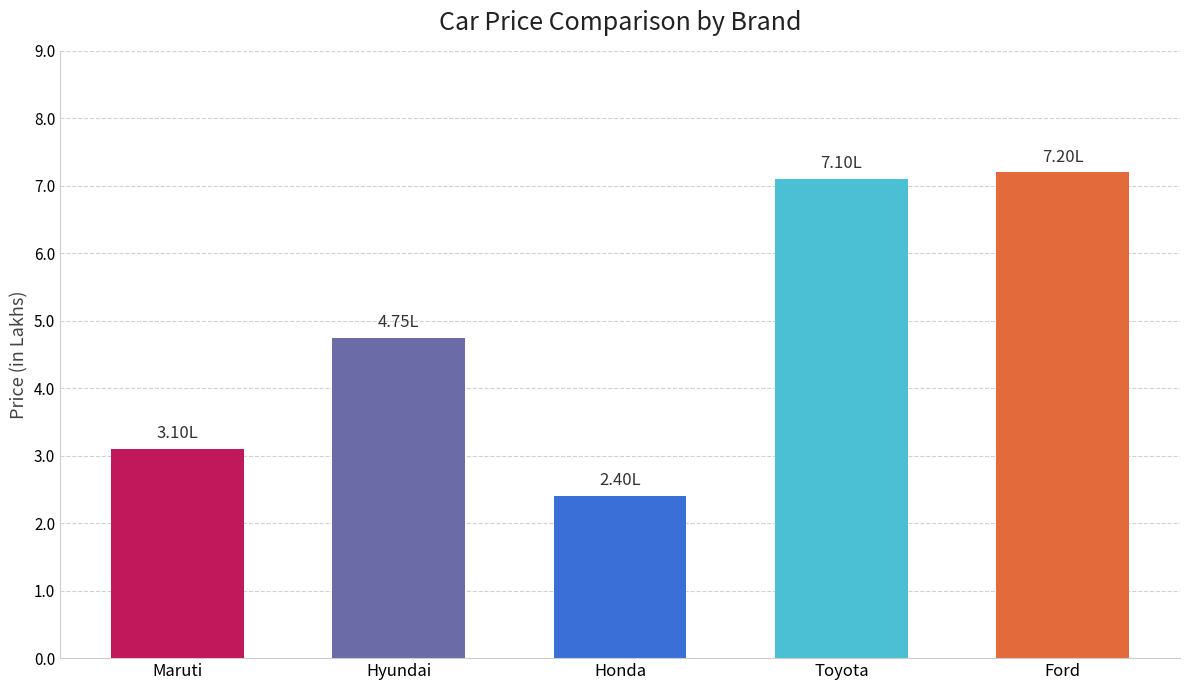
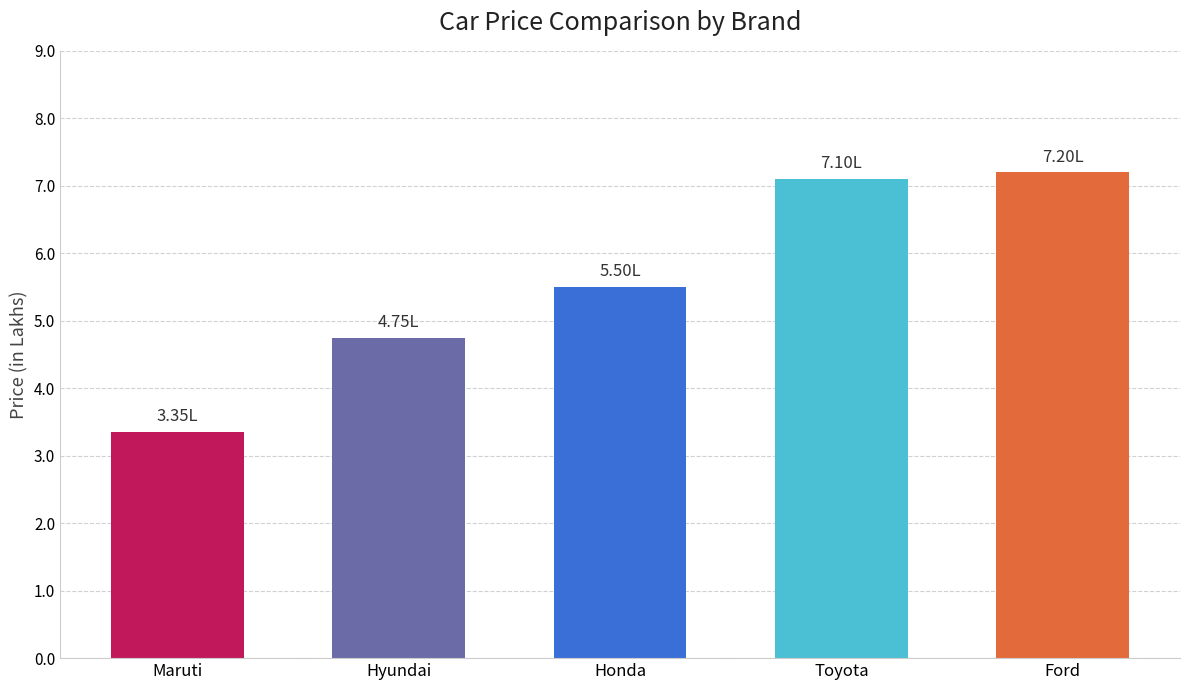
Maruti: 3.10L -> 3.35L
Honda: 2.40L -> 5.50L
